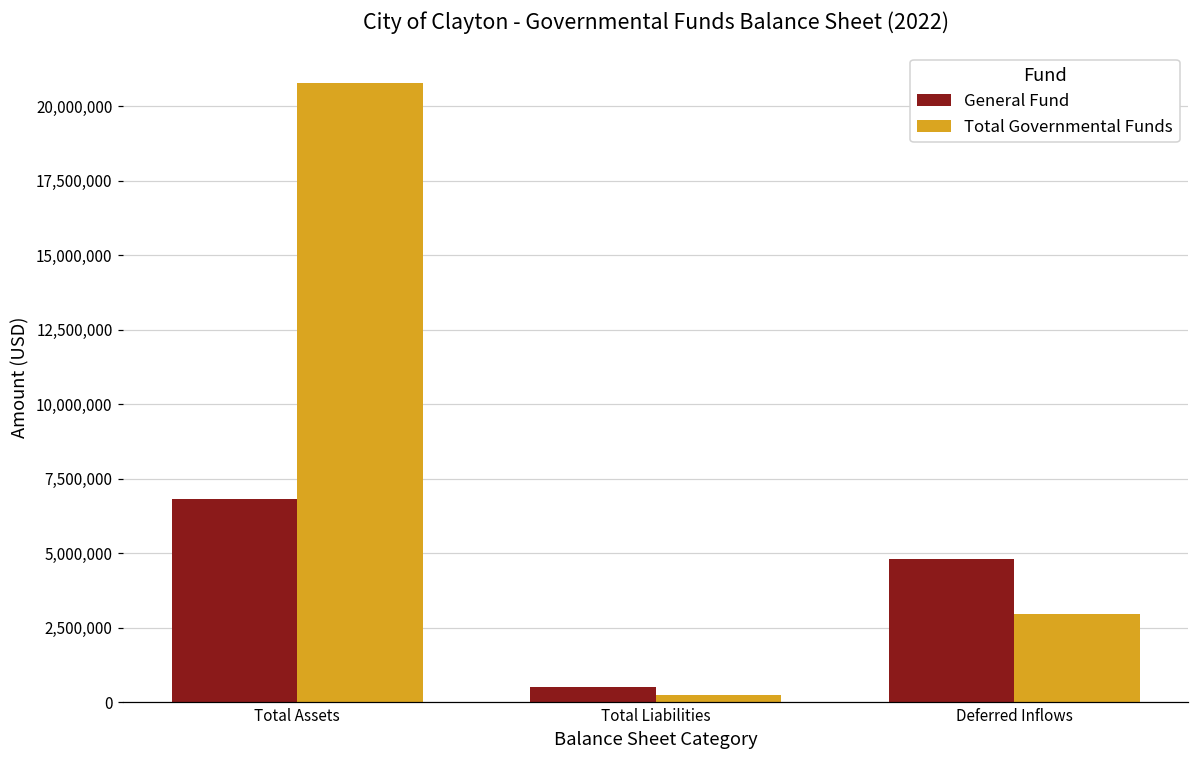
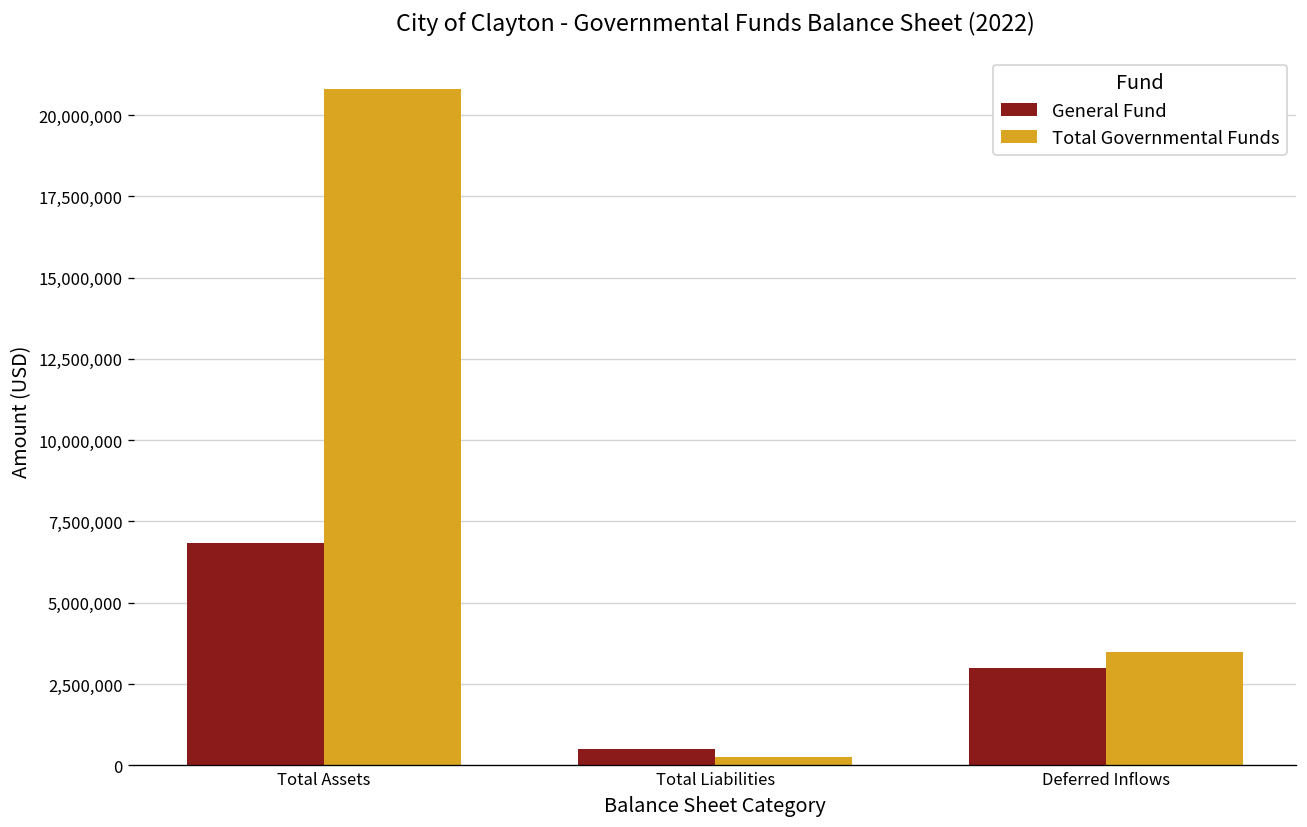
General Fund, Deferred Inflows: 4,800,000 -> 3,000,000
Total Governmental Funds, Deferred Inflows: 3,000,000 -> 3,500,000
